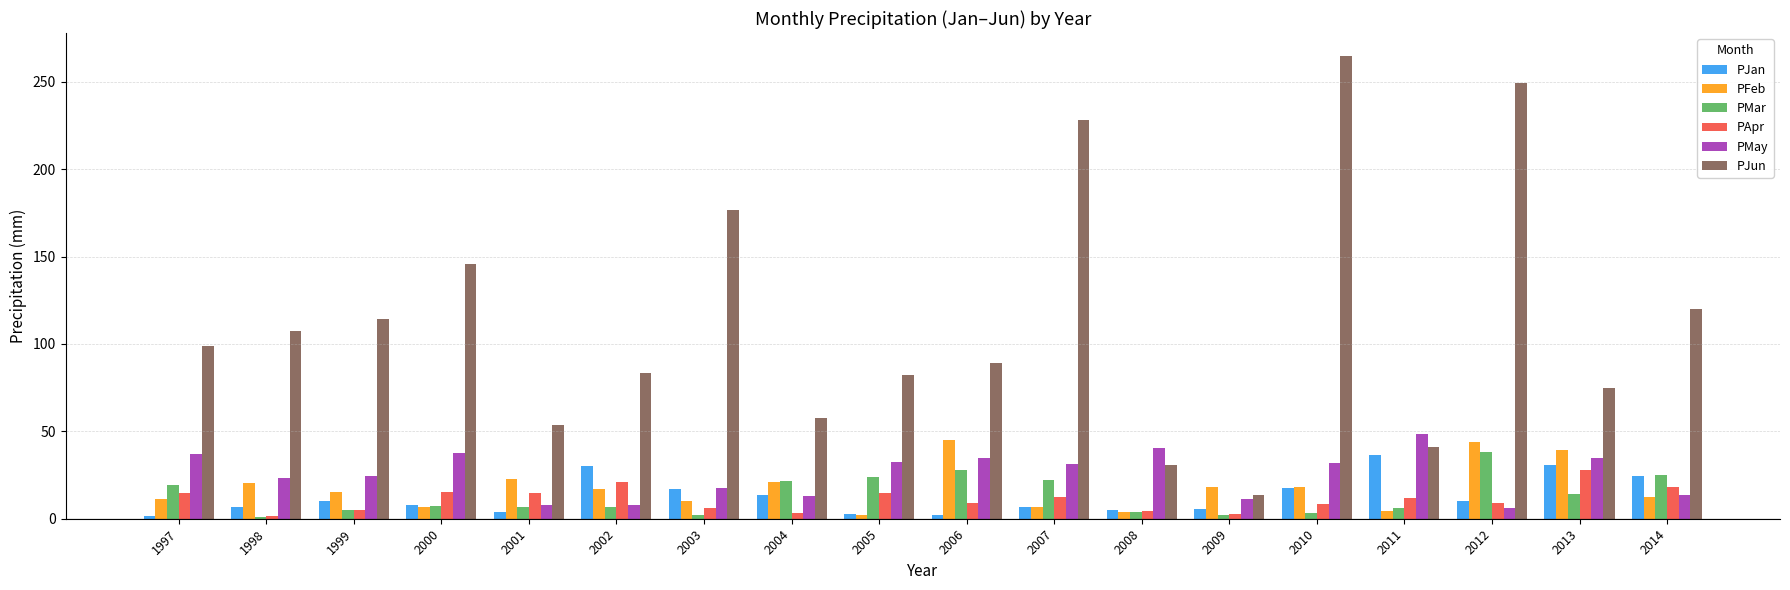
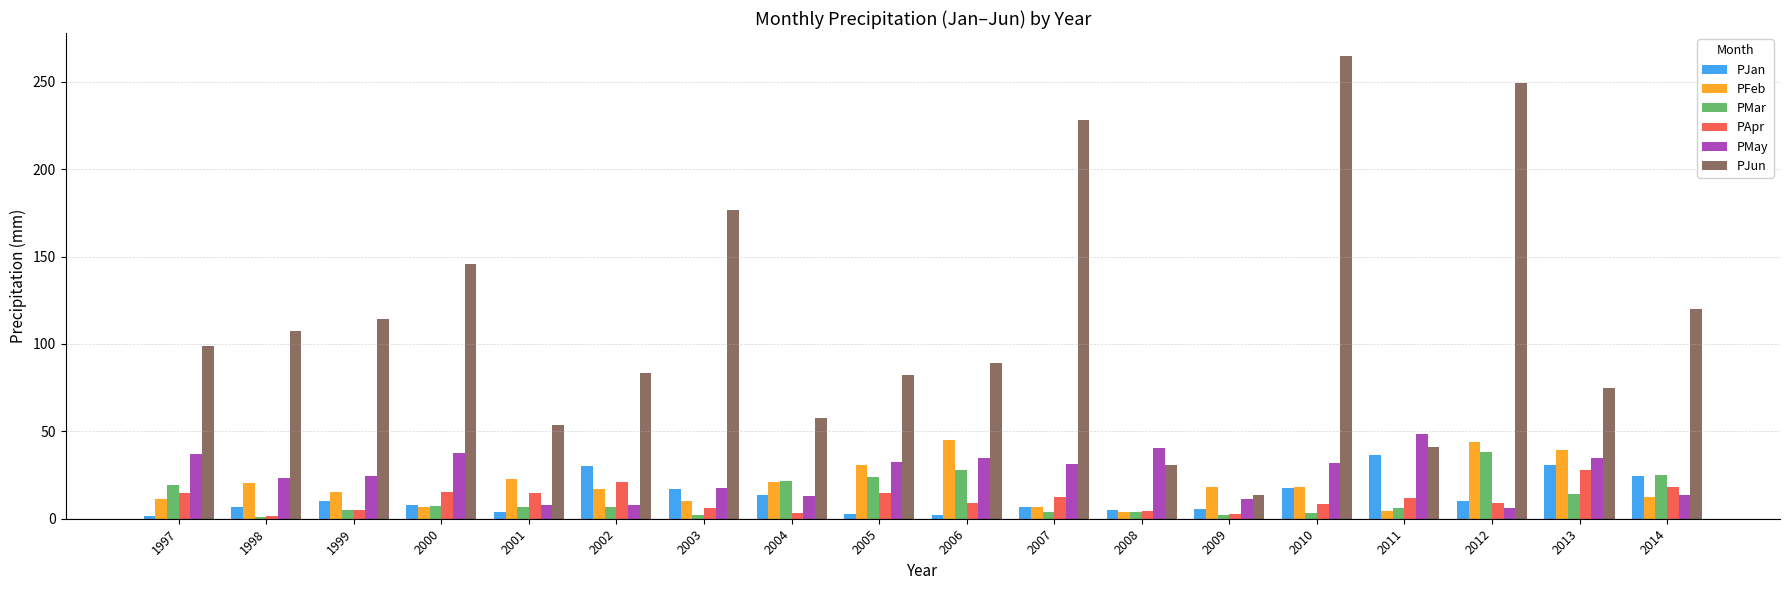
PFeb, 2005: 2 -> 31
PMar, 2007: 22 -> 4
